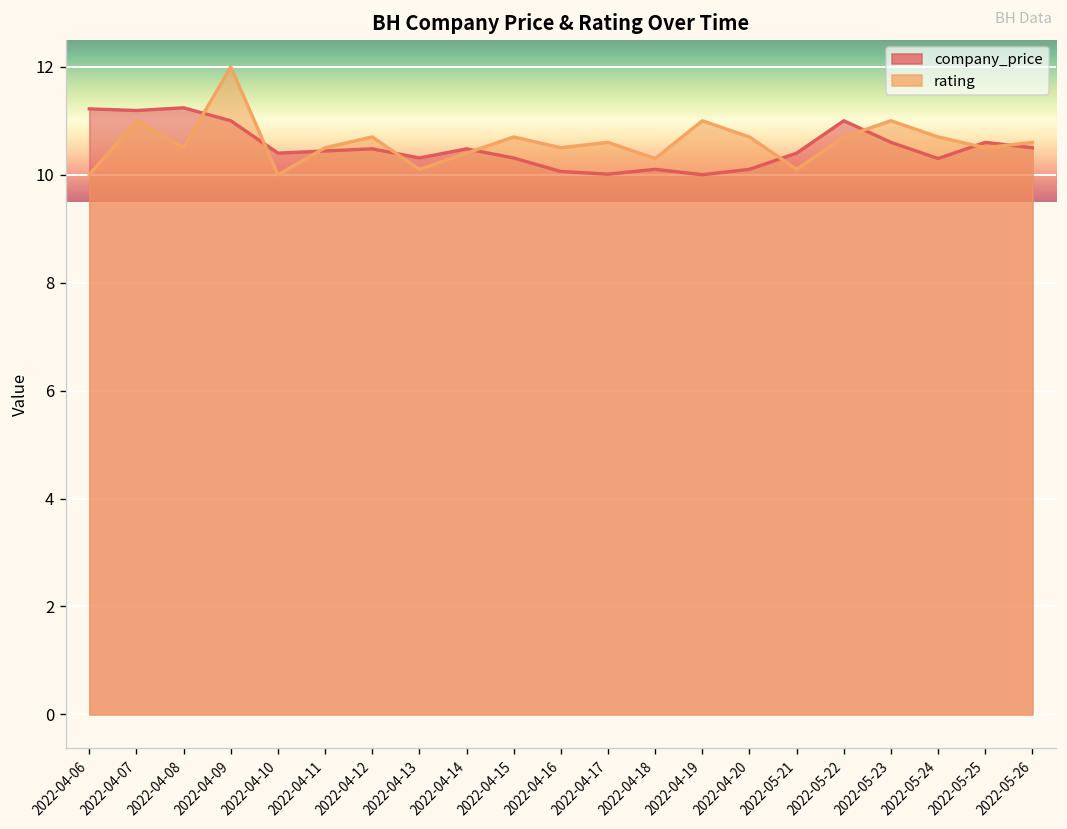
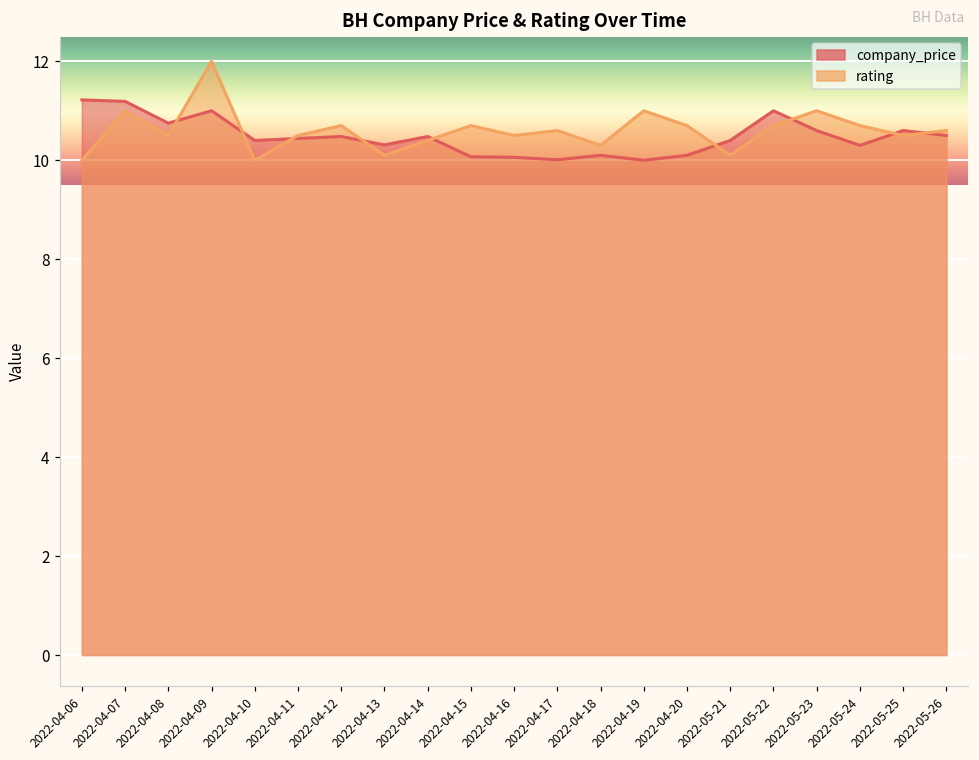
company_price, 2022-04-08: 11.2 -> 10.8
company_price, 2022-04-15: 10.3 -> 10.1
